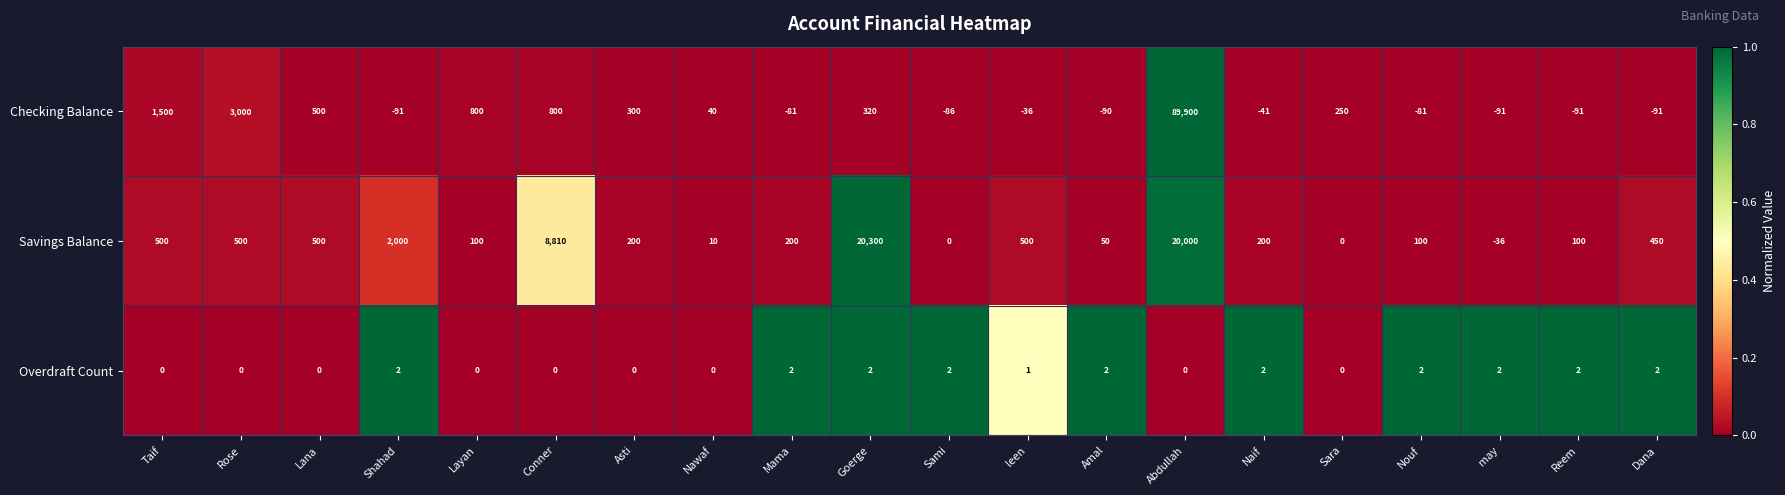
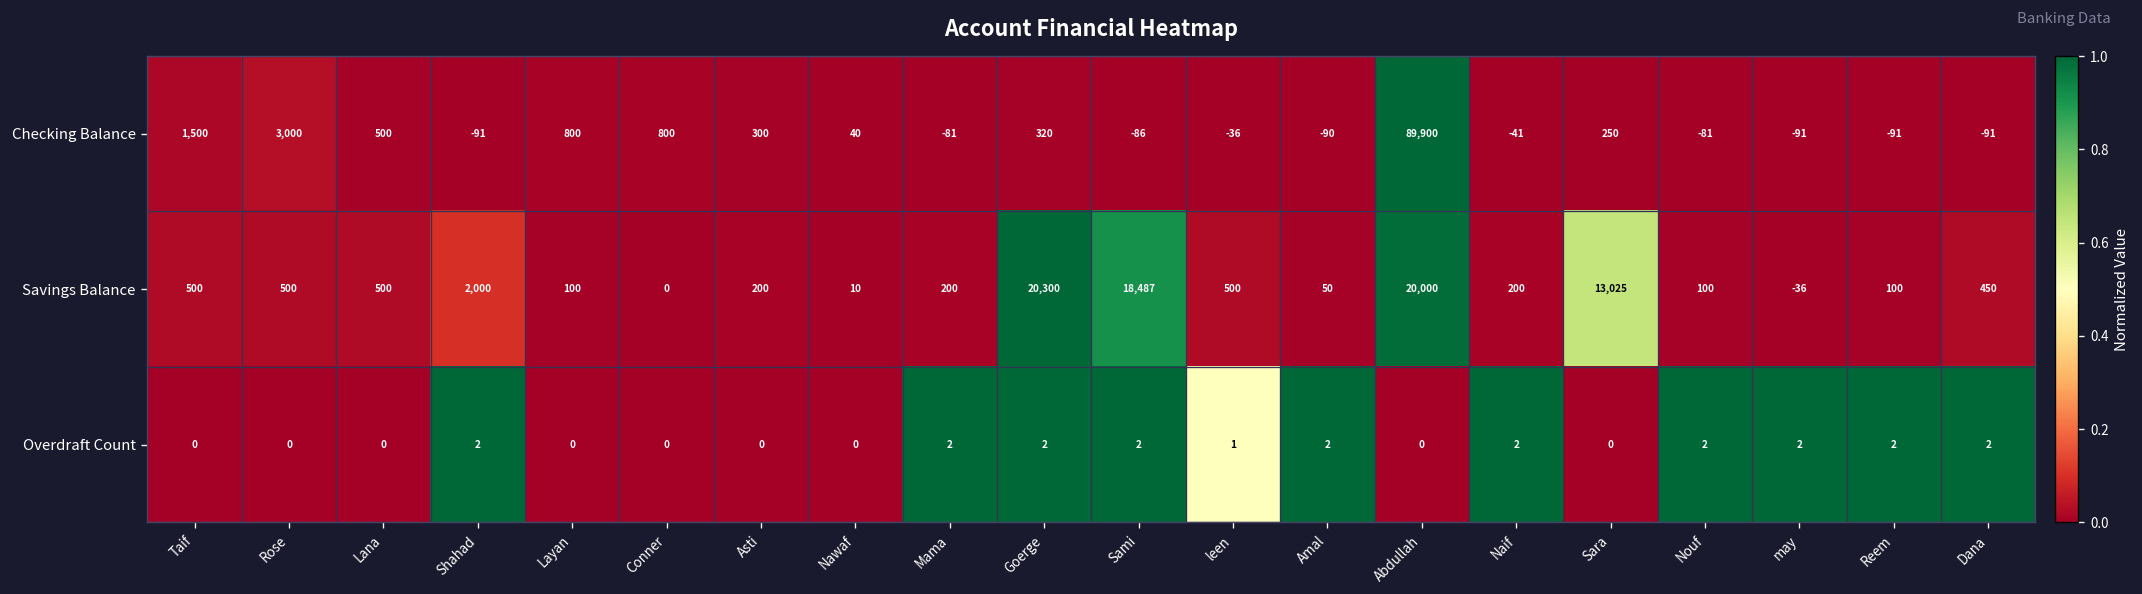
Savings Balance, Conner: 8,810 -> 0
Savings Balance, Sami: 0 -> 18,487
Savings Balance, Sara: 0 -> 13,025
